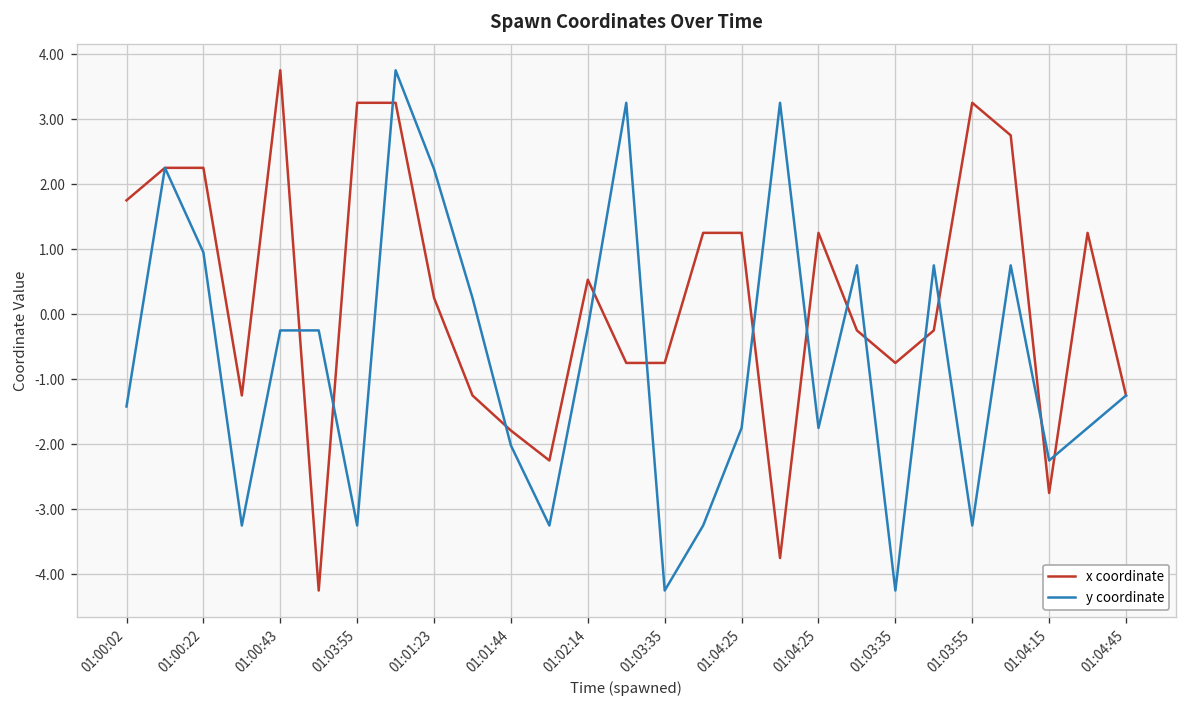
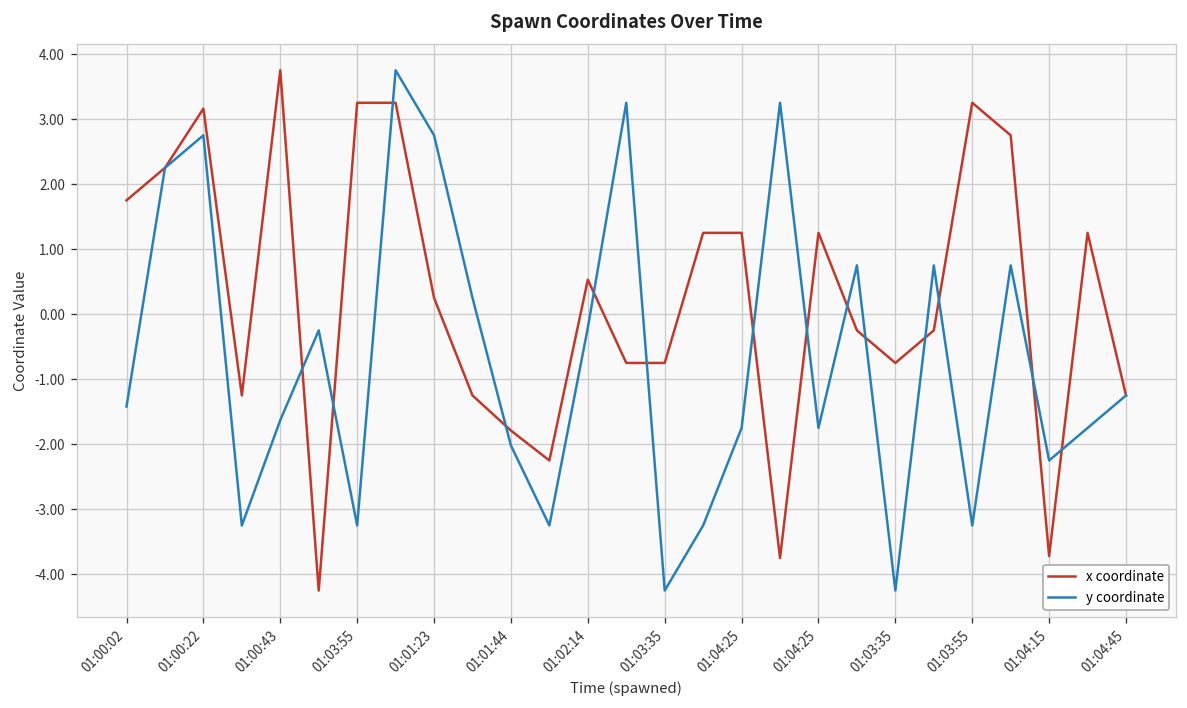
x coordinate, 01:00:22: 2.3 -> 3.2
y coordinate, 01:00:22: 1.0 -> 2.8
y coordinate, 01:00:43: -0.3 -> -1.6
y coordinate, 01:01:23: 2.2 -> 2.8
x coordinate, 01:04:15: -2.8 -> -3.7
